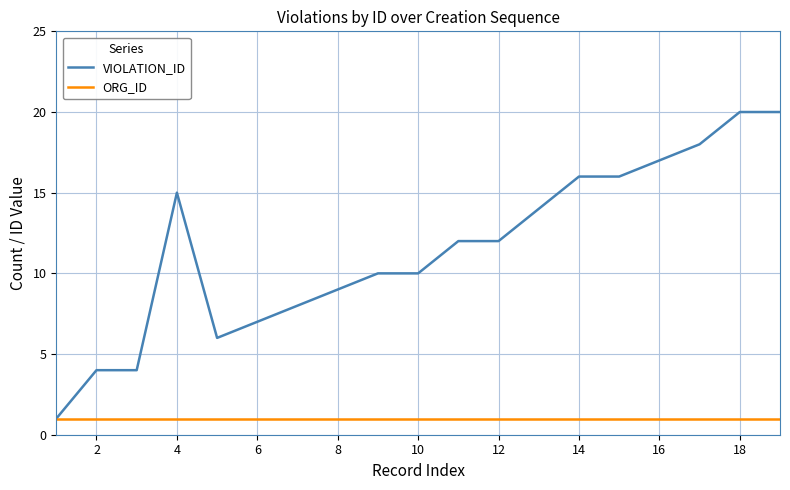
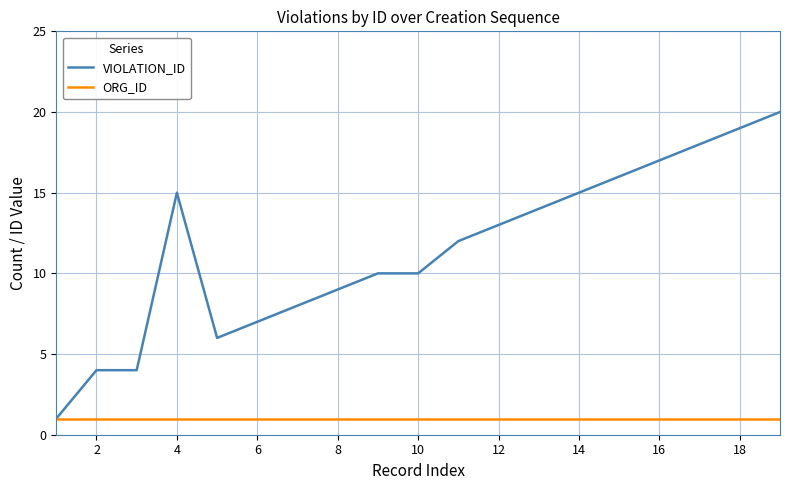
VIOLATION_ID, 12: 12 -> 13
VIOLATION_ID, 14: 16 -> 15
VIOLATION_ID, 18: 20 -> 19
